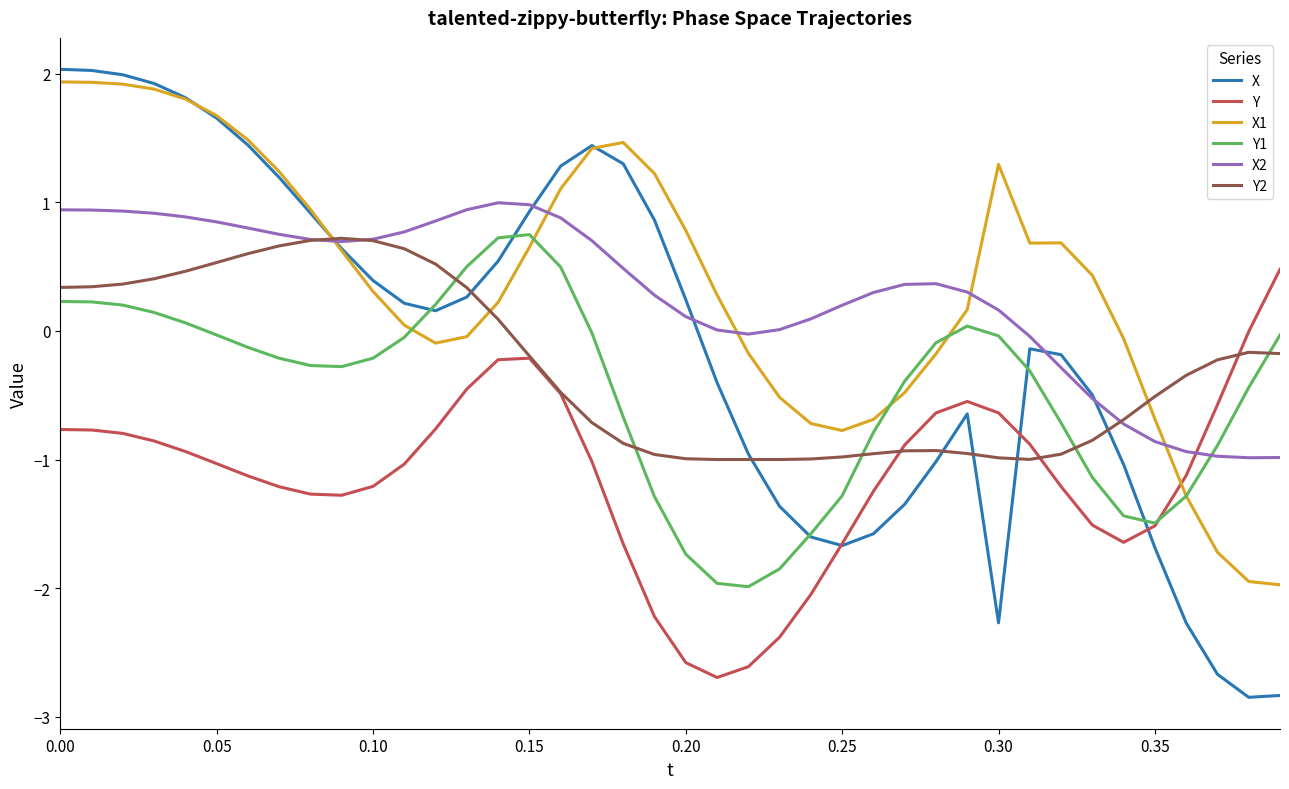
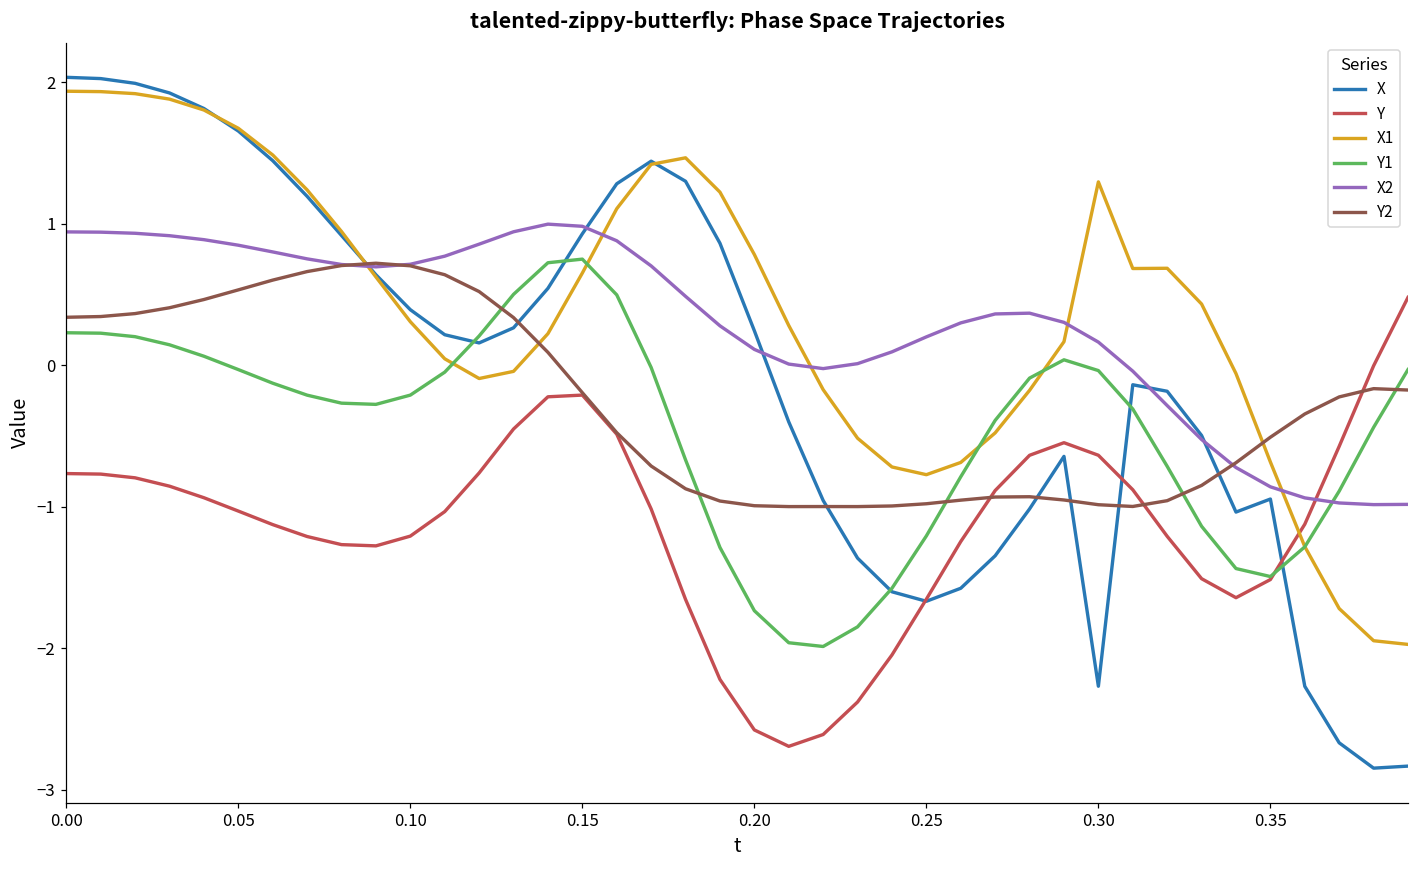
Y1, 0.25: -1.28 -> -1.21
X, 0.35: -1.68 -> -0.95
